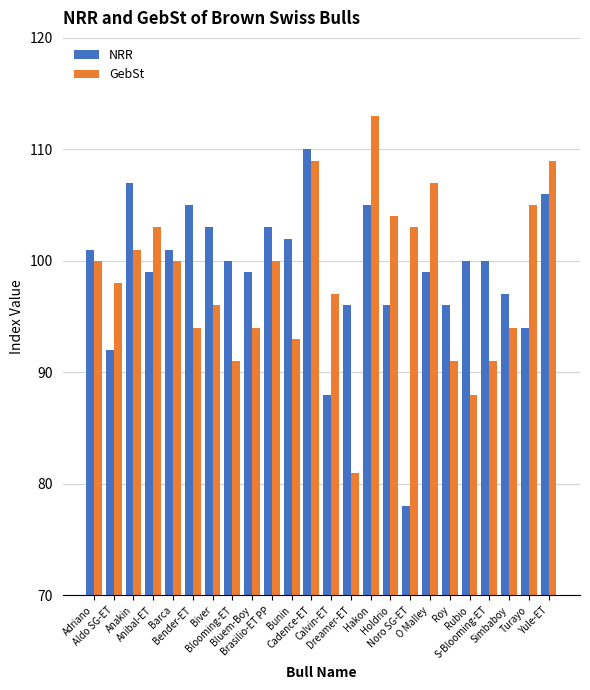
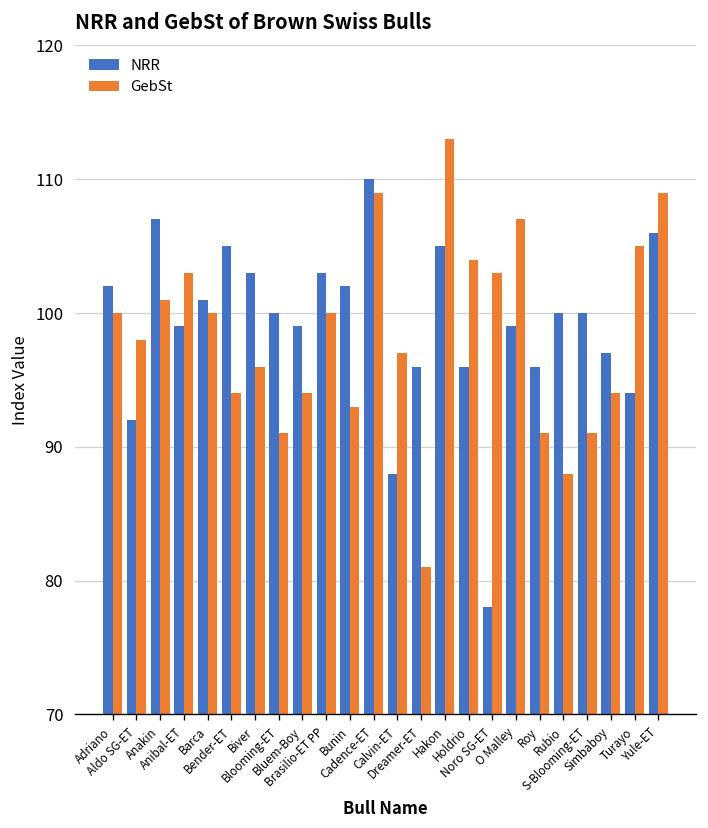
NRR, Adriano: 101 -> 102
